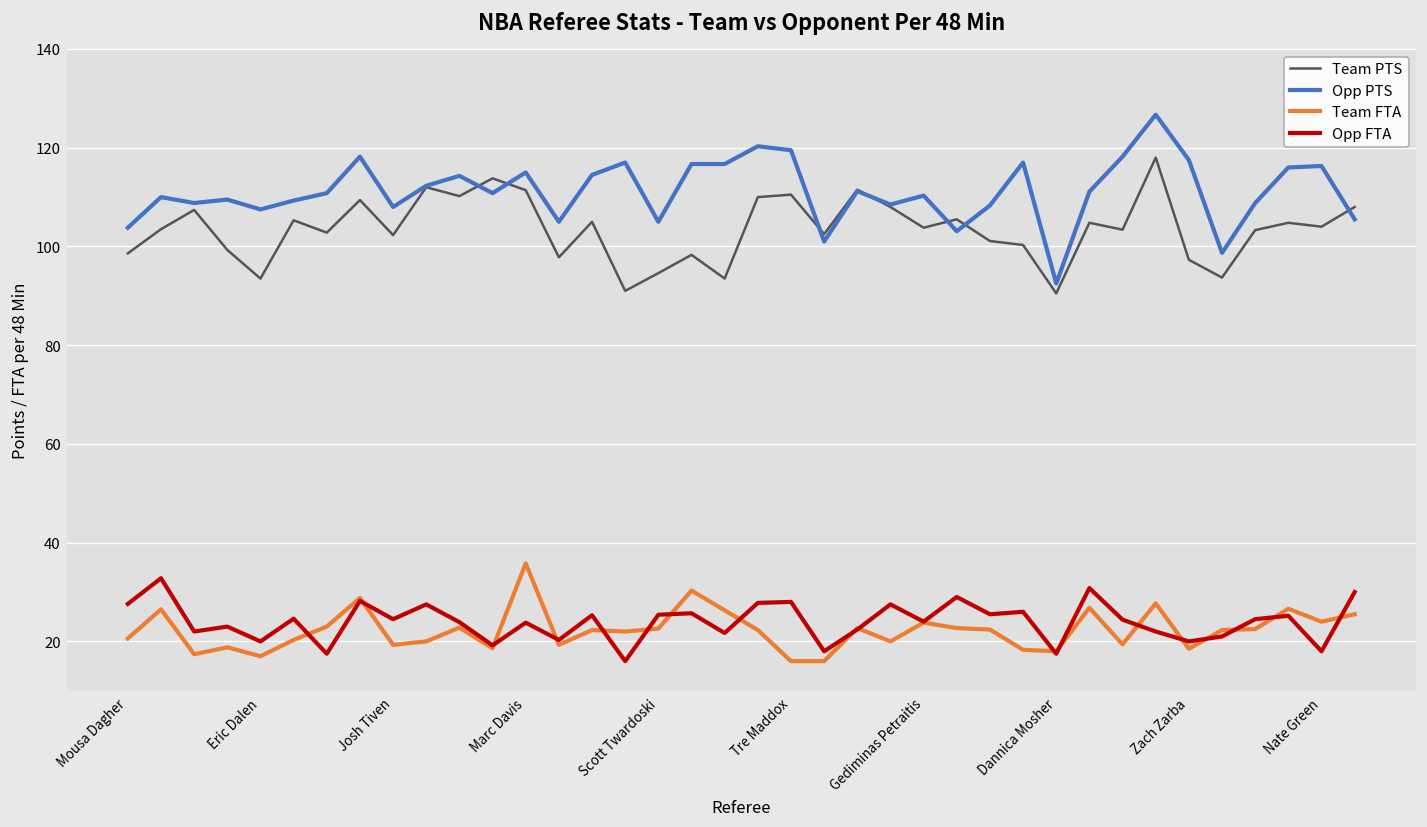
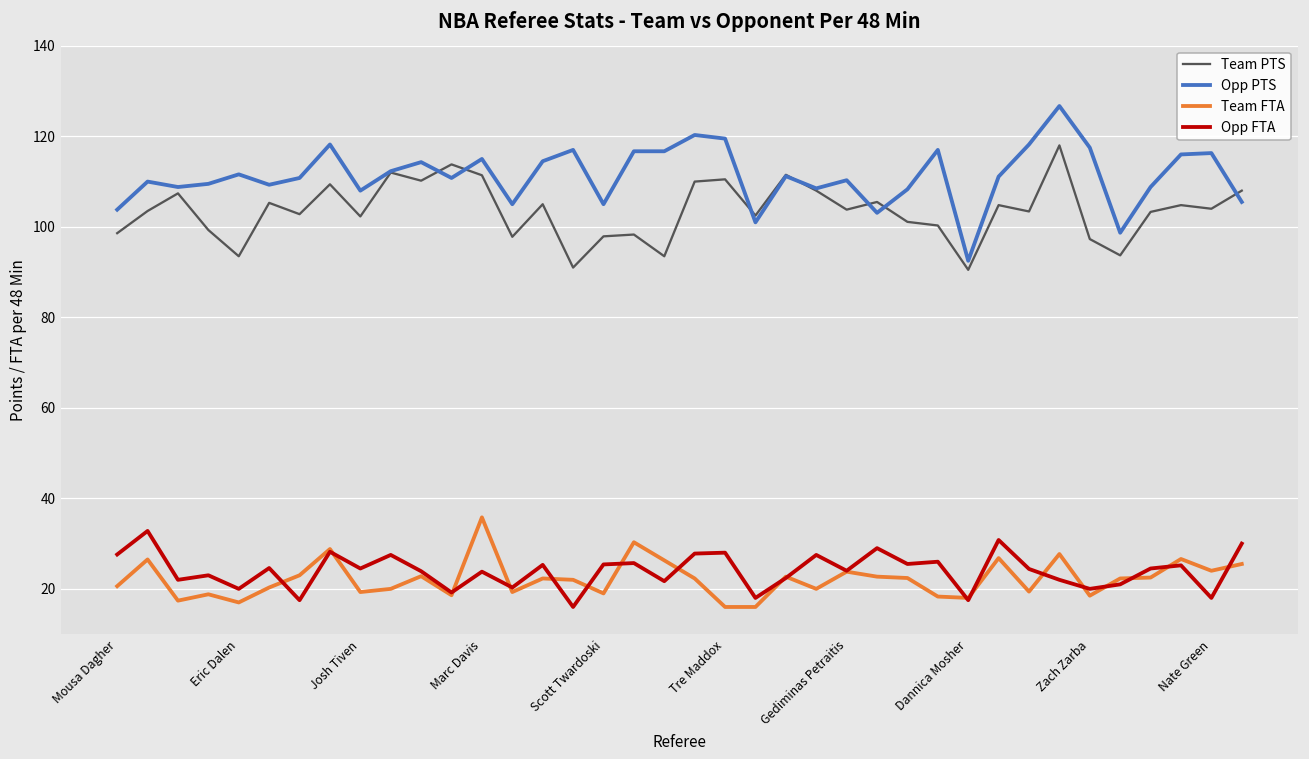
Opp PTS, Eric Dalen: 108 -> 112
Team PTS, Scott Twardoski: 95 -> 98
Team FTA, Scott Twardoski: 23 -> 19
